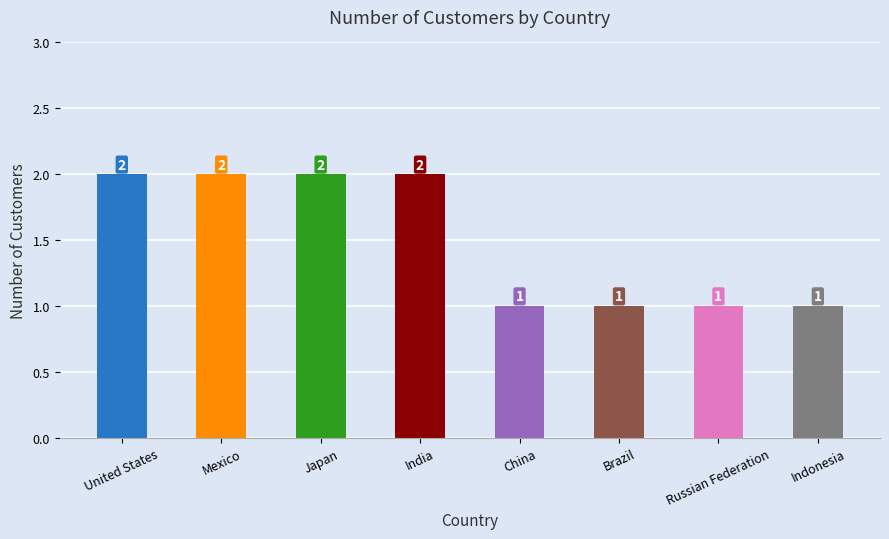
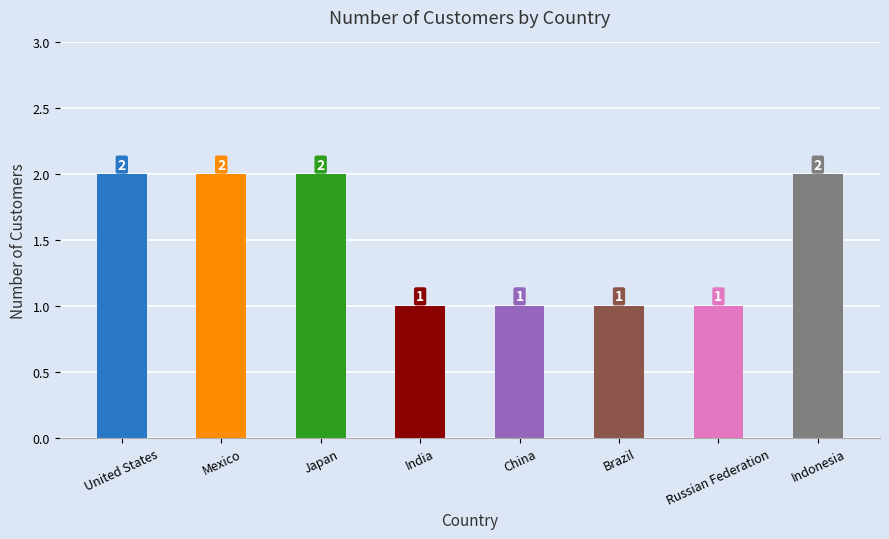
India: 2 -> 1
Indonesia: 1 -> 2
